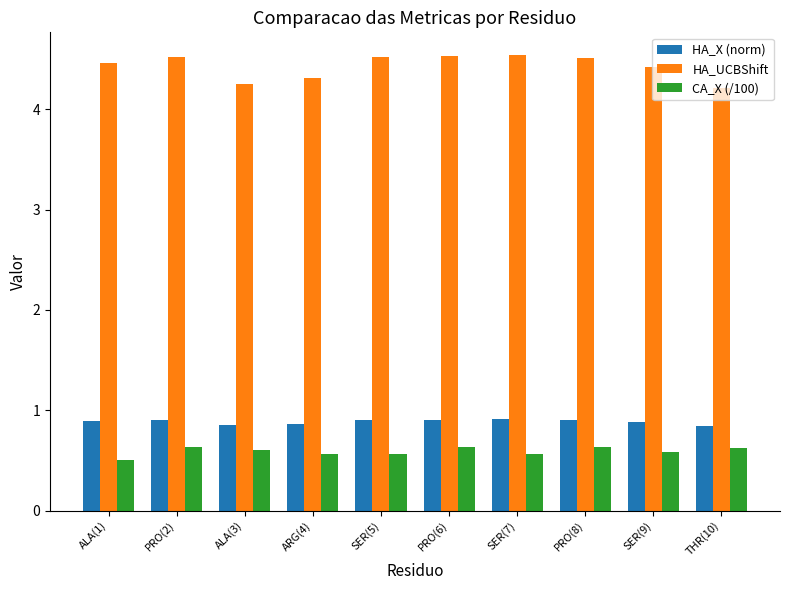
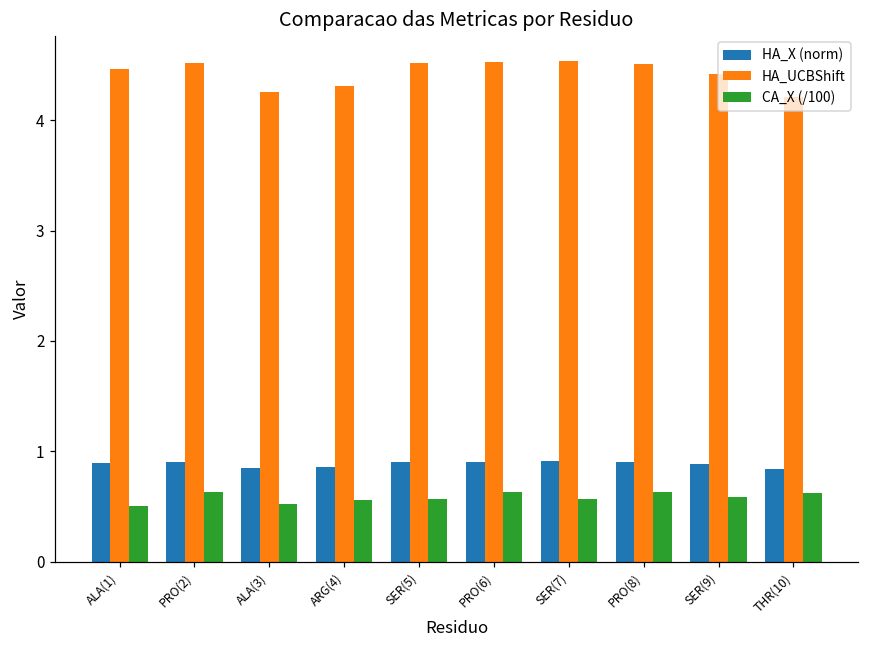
CA_X (/100), ALA(3): 0.61 -> 0.52
